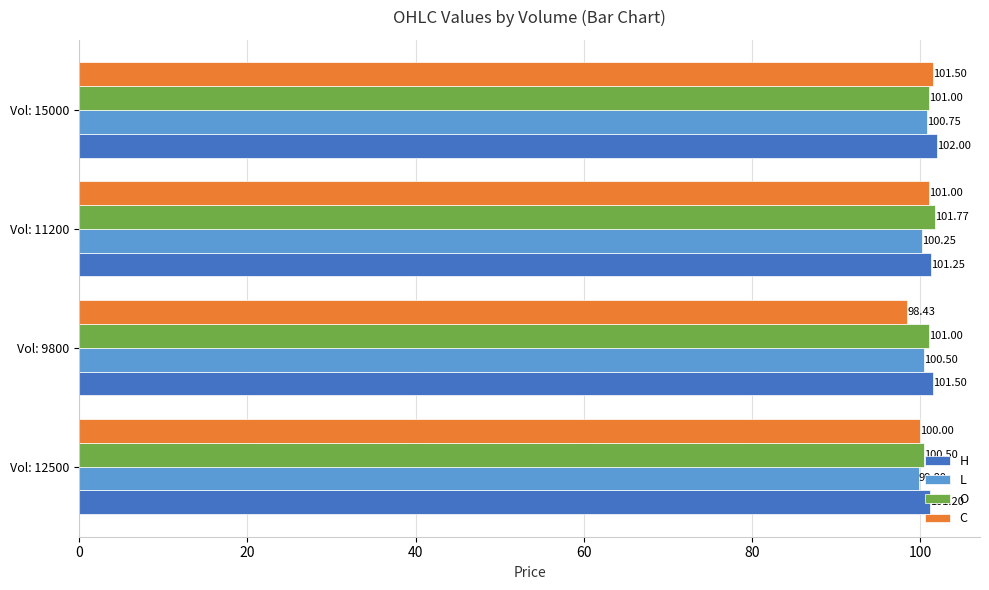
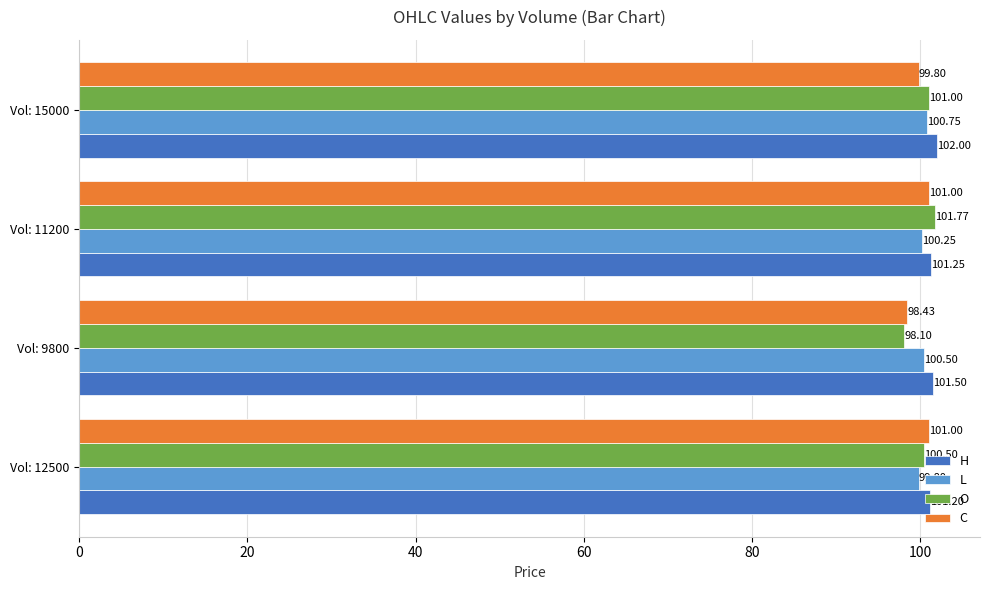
C, Vol: 15000: 101.50 -> 99.80
O, Vol: 9800: 101.00 -> 98.10
C, Vol: 12500: 100.00 -> 101.00
